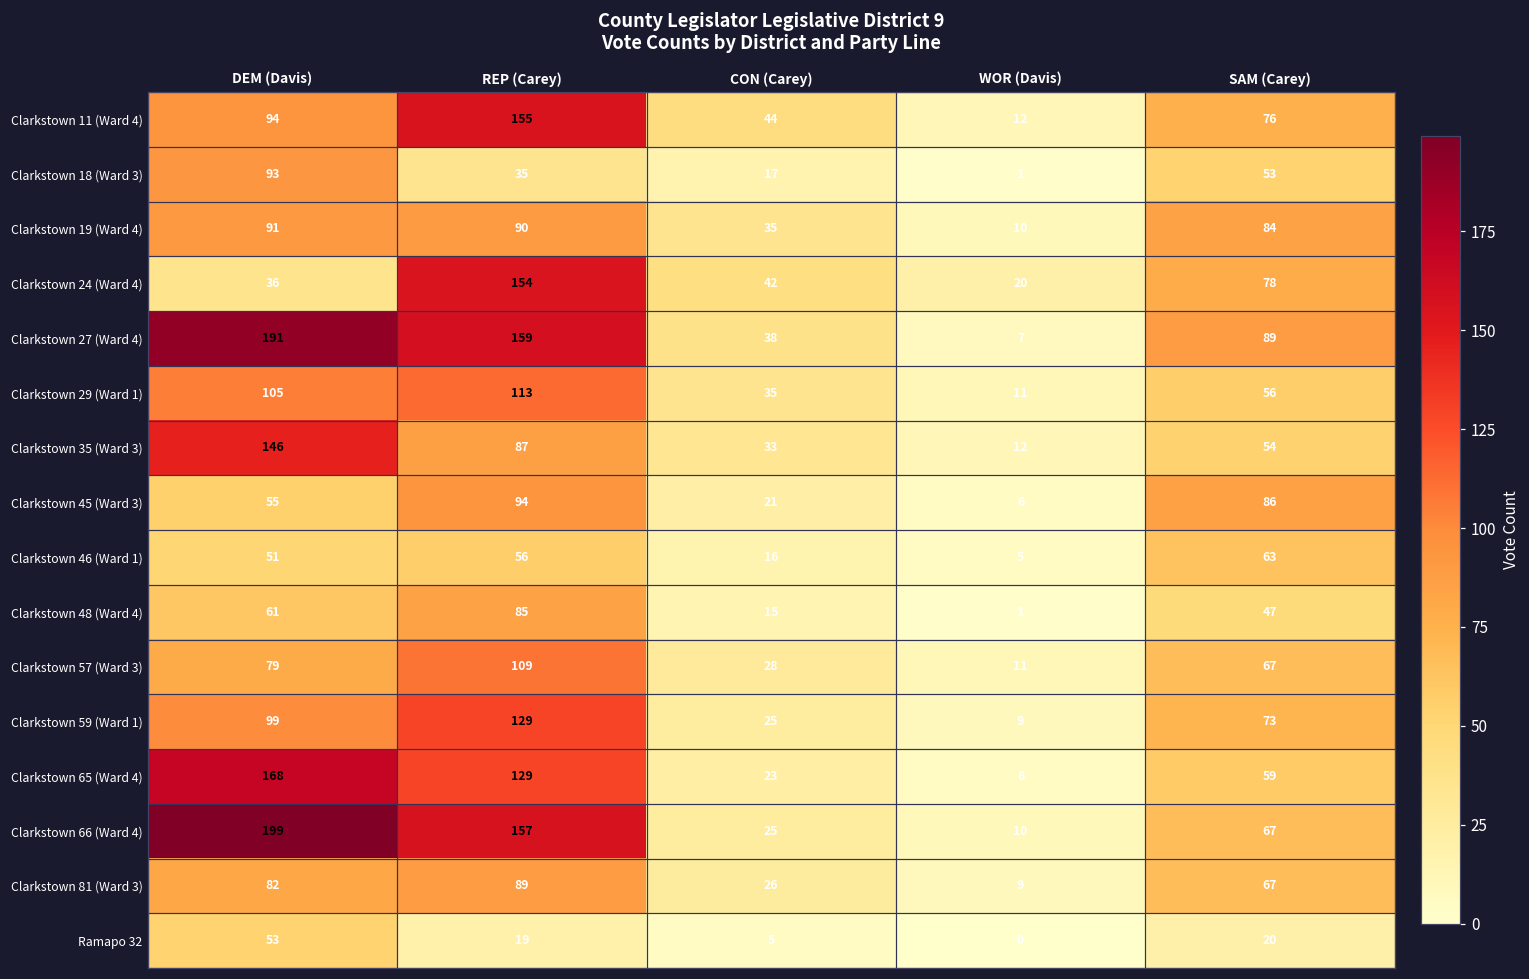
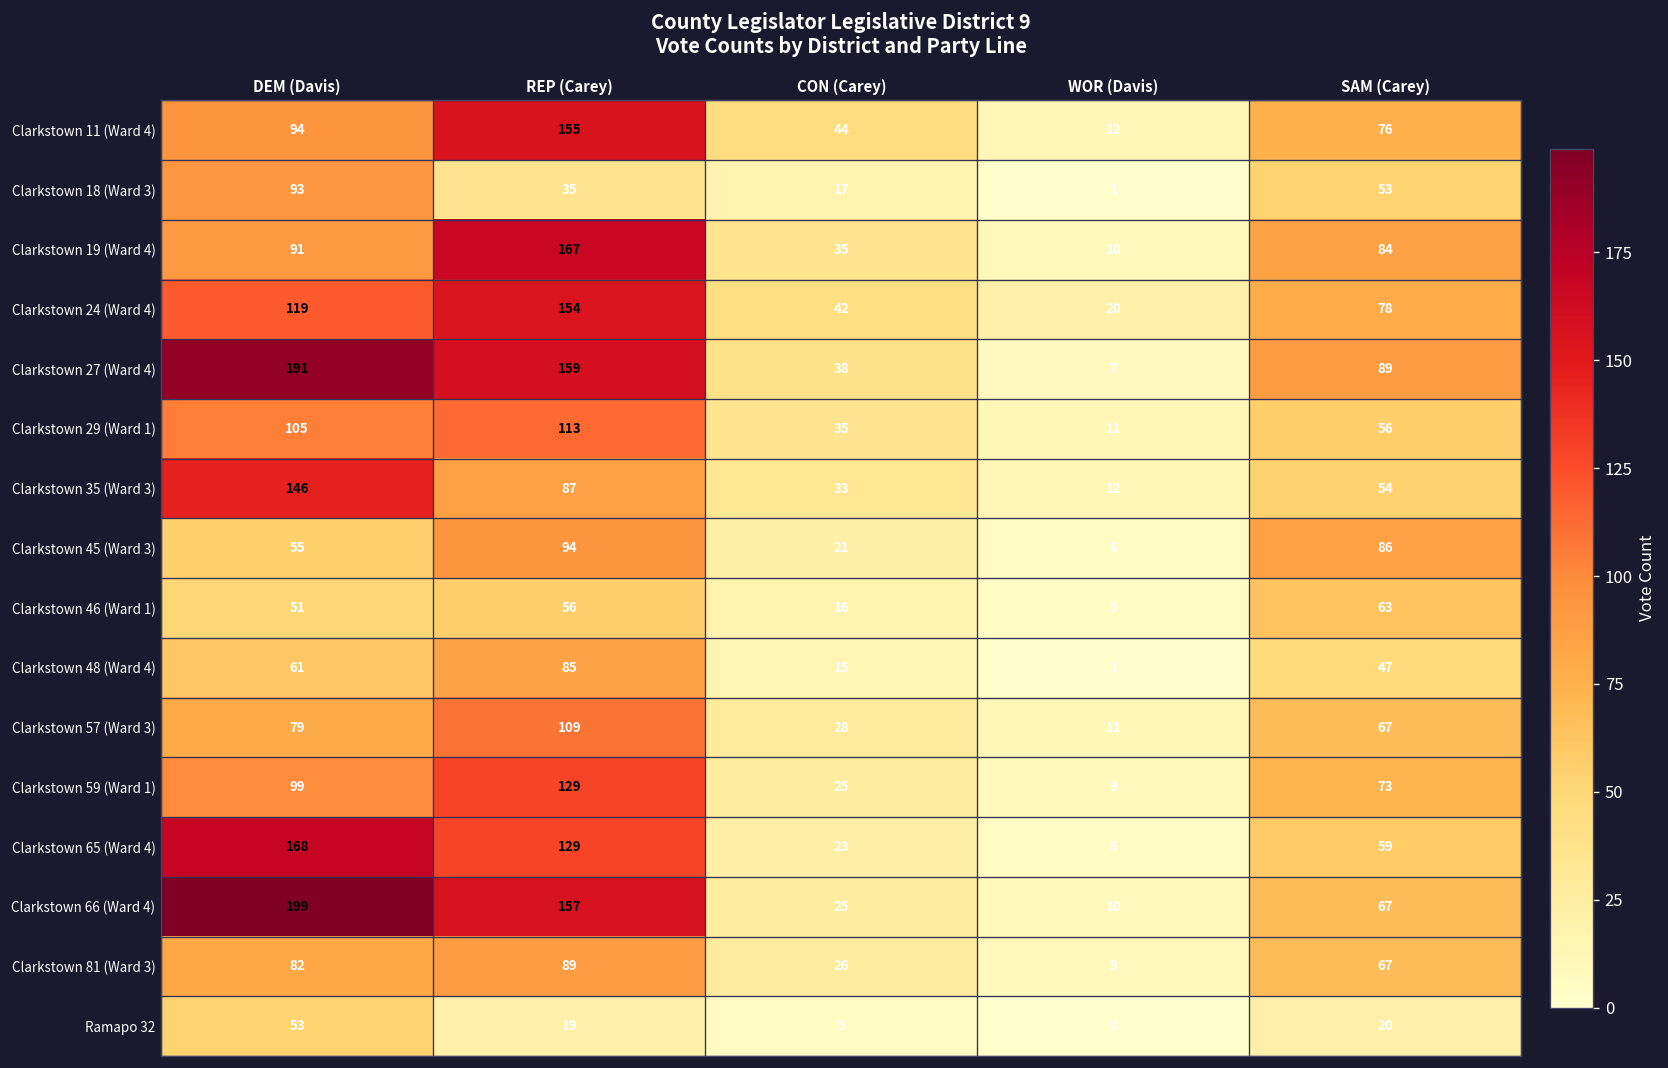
Clarkstown 19 (Ward 4), REP (Carey): 90 -> 167
Clarkstown 24 (Ward 4), DEM (Davis): 36 -> 119
